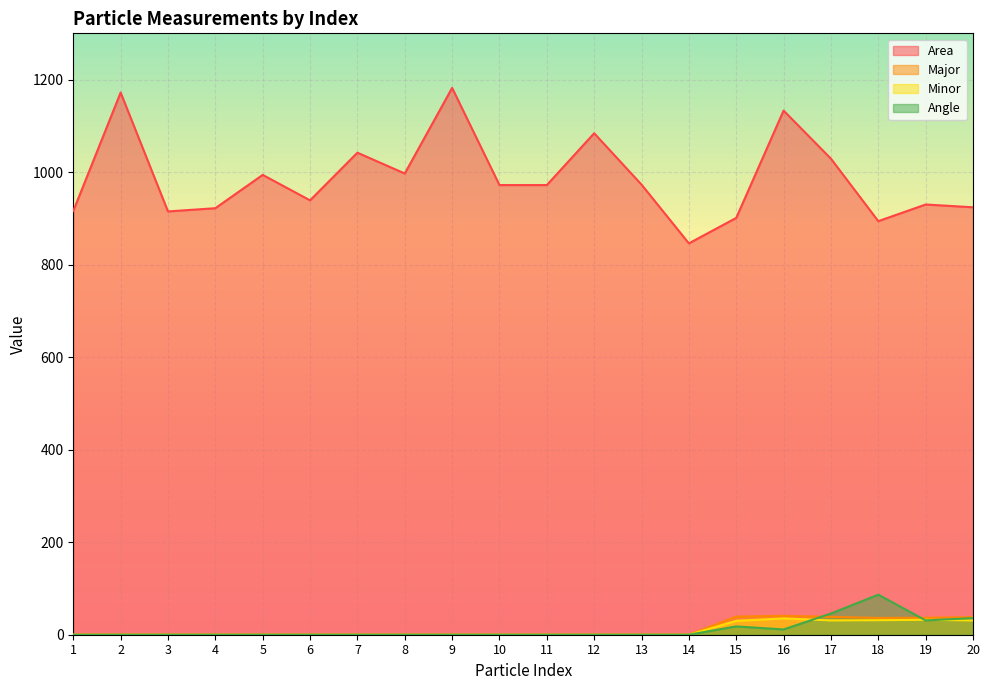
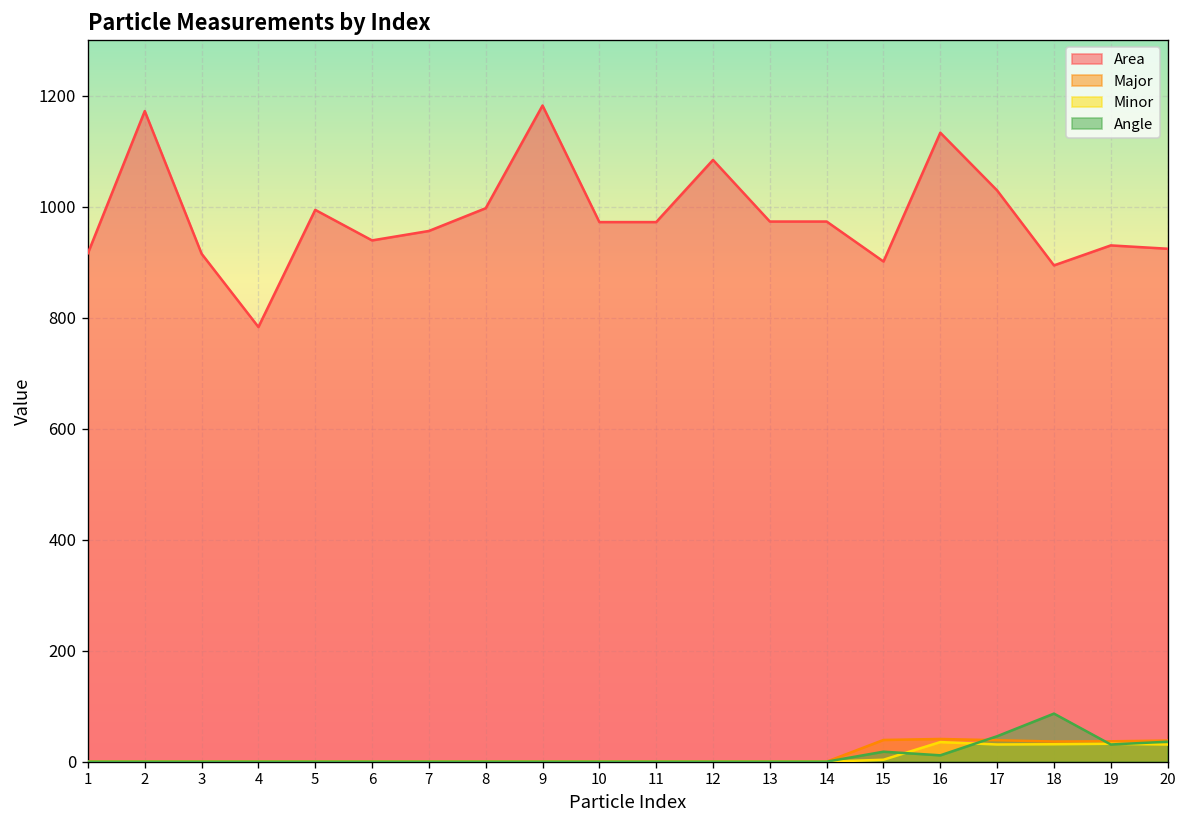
Area, 4: 920 -> 780
Area, 7: 1040 -> 960
Area, 14: 850 -> 970
Minor, 15: 30 -> 0
